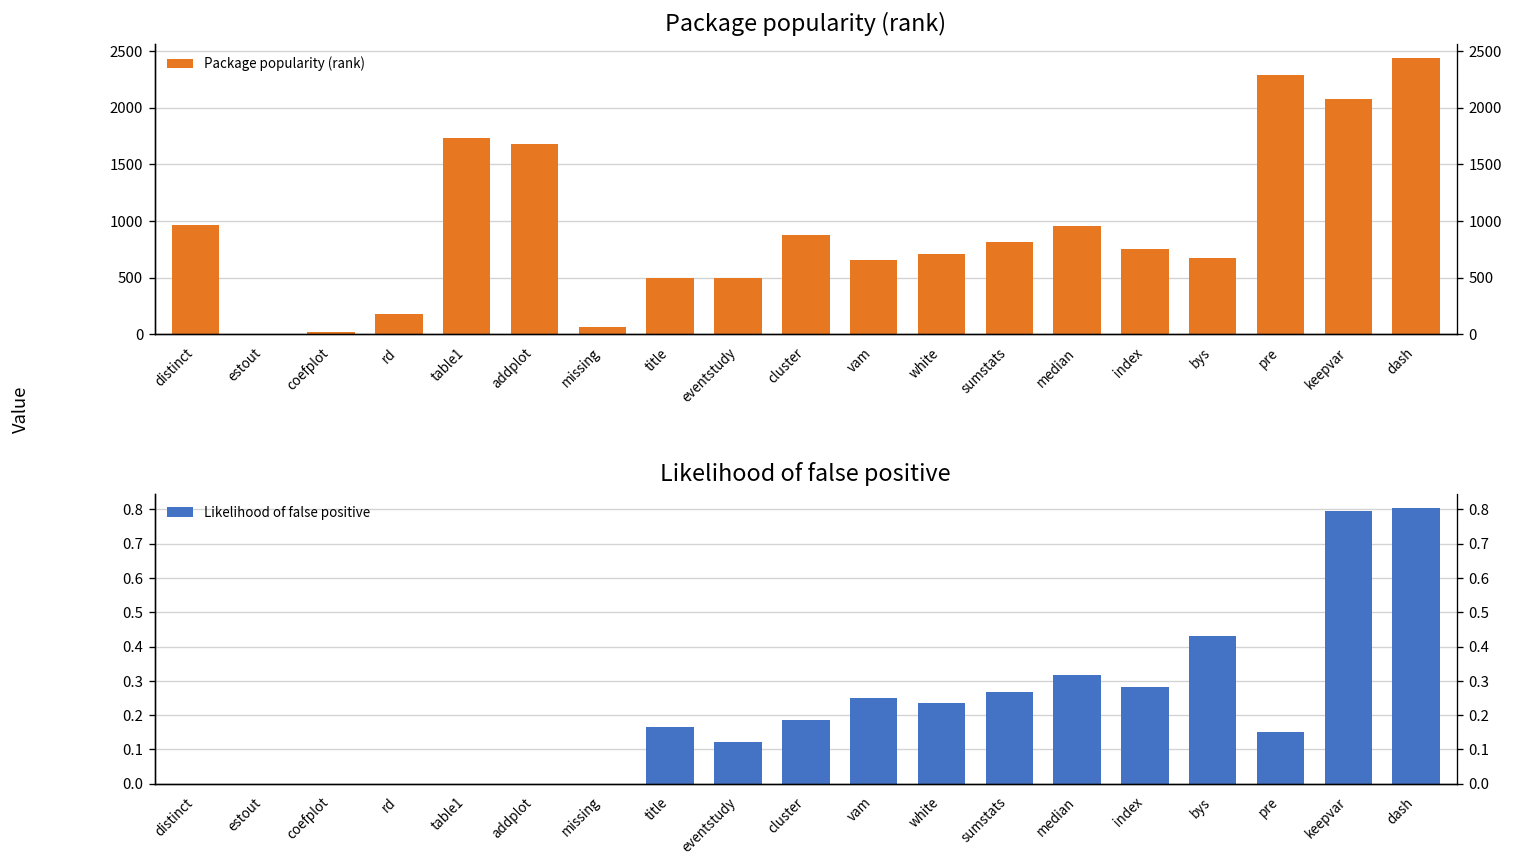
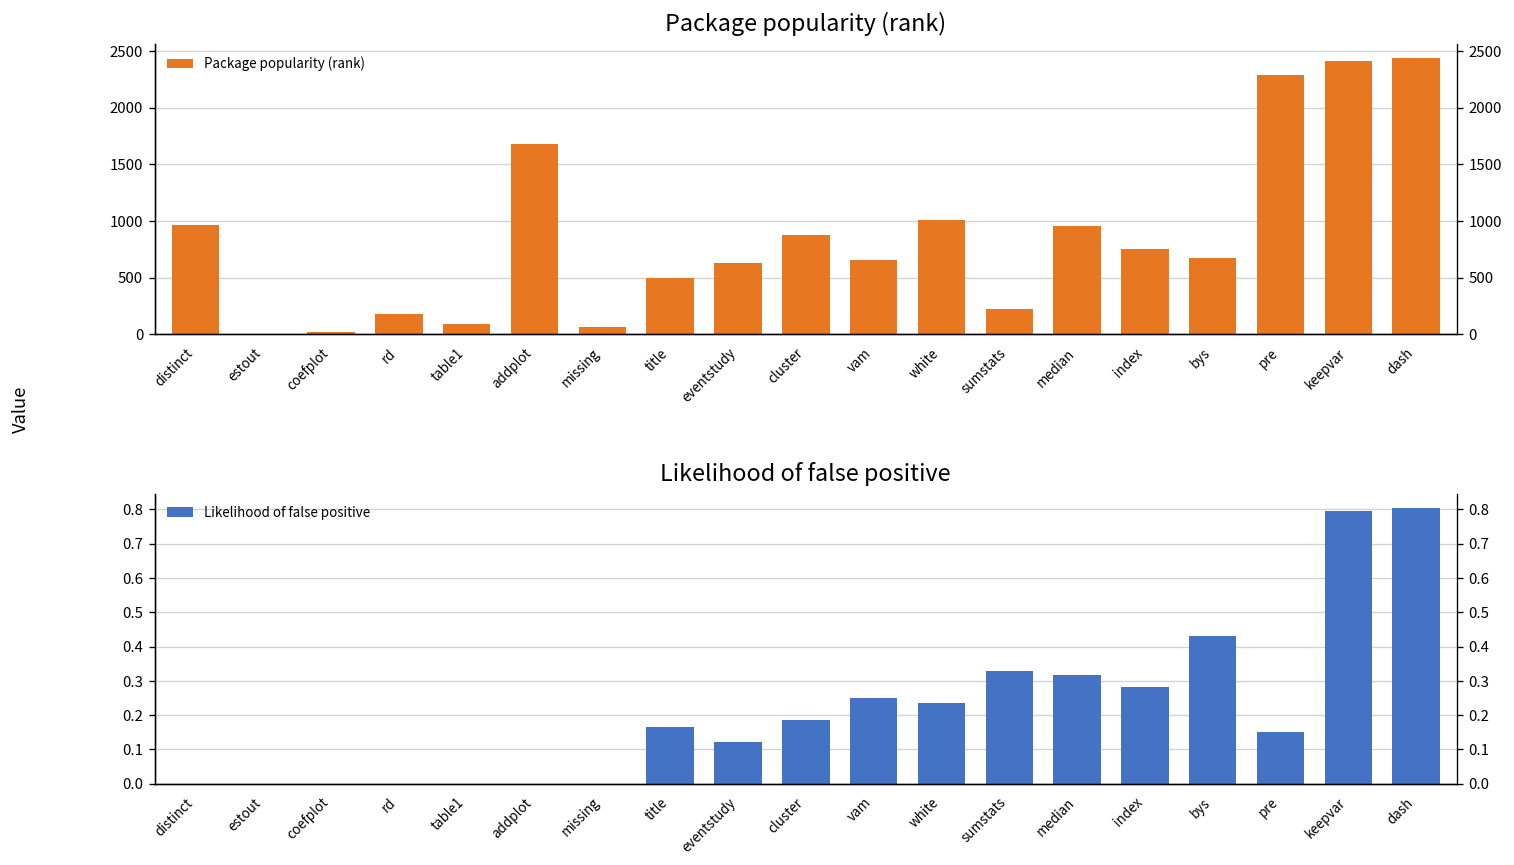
Package popularity (rank), table1: 1700 -> 100
Package popularity (rank), eventstudy: 500 -> 600
Package popularity (rank), white: 700 -> 1000
Package popularity (rank), sumstats: 800 -> 200
Package popularity (rank), keepvar: 2100 -> 2400
Likelihood of false positive, sumstats: 0.27 -> 0.33
